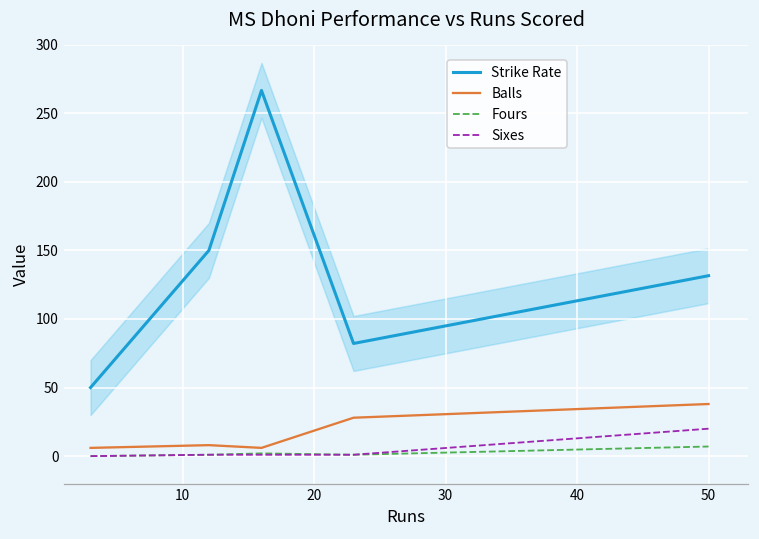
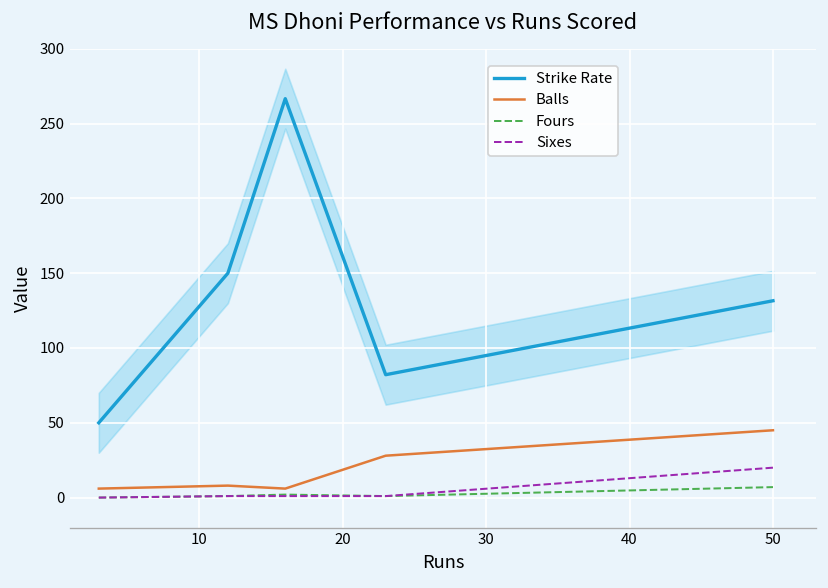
Balls, 50: 38 -> 45
